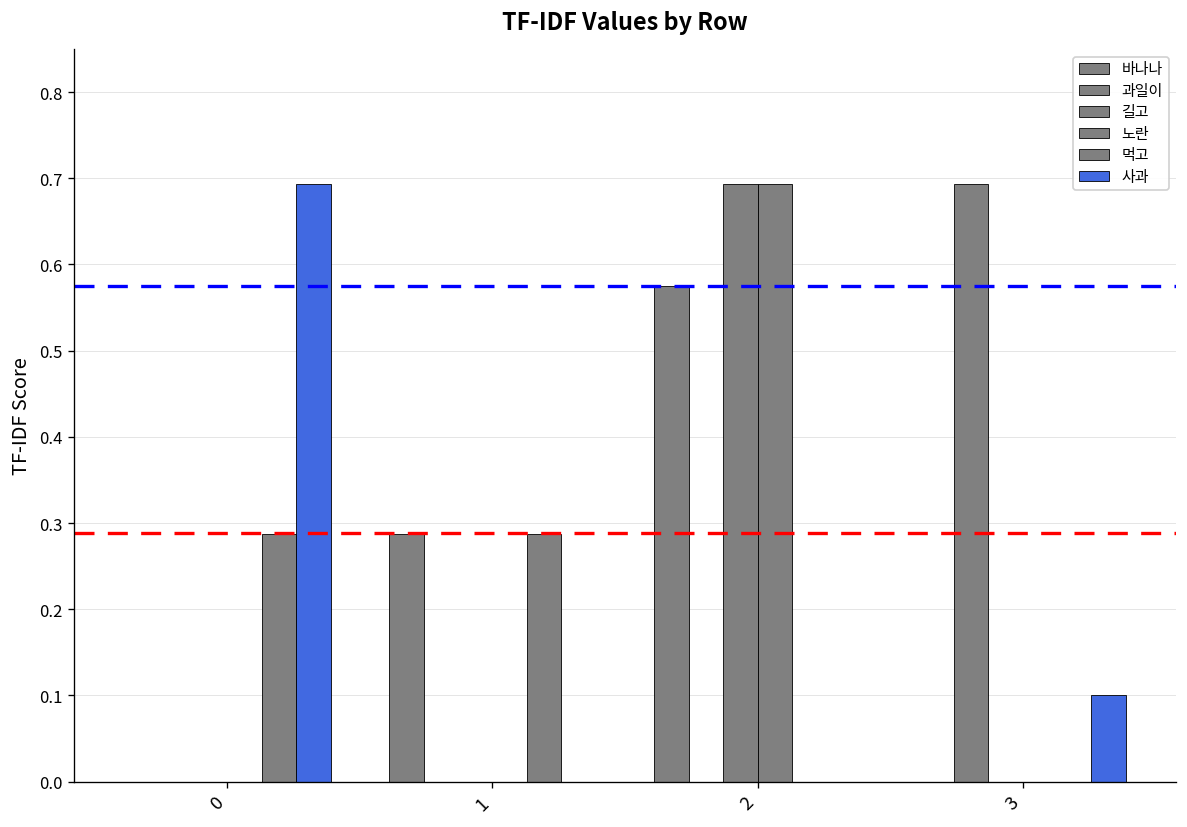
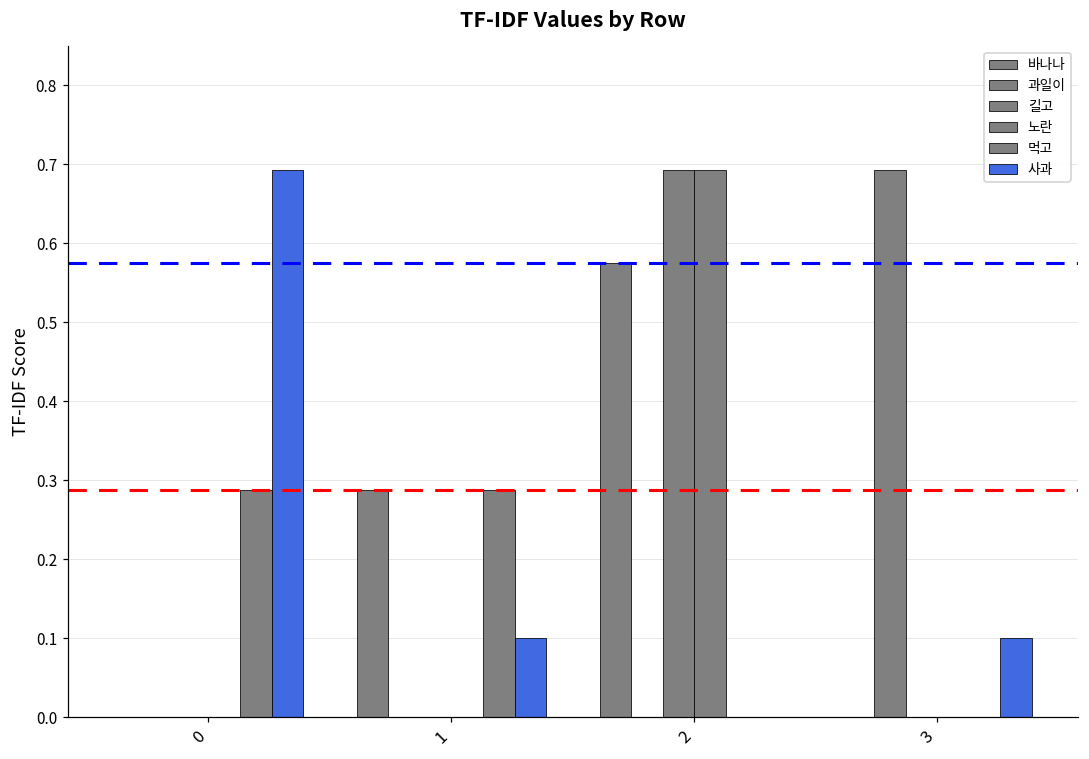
사과, 1: 0.0 -> 0.1
